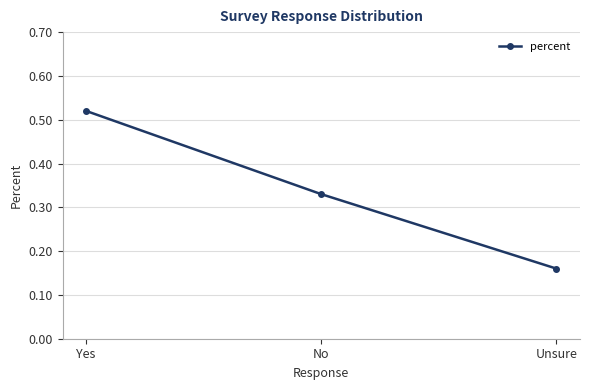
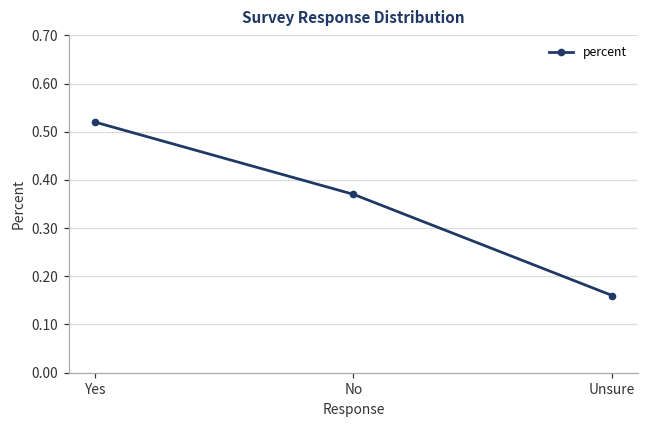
No: 0.33 -> 0.37
